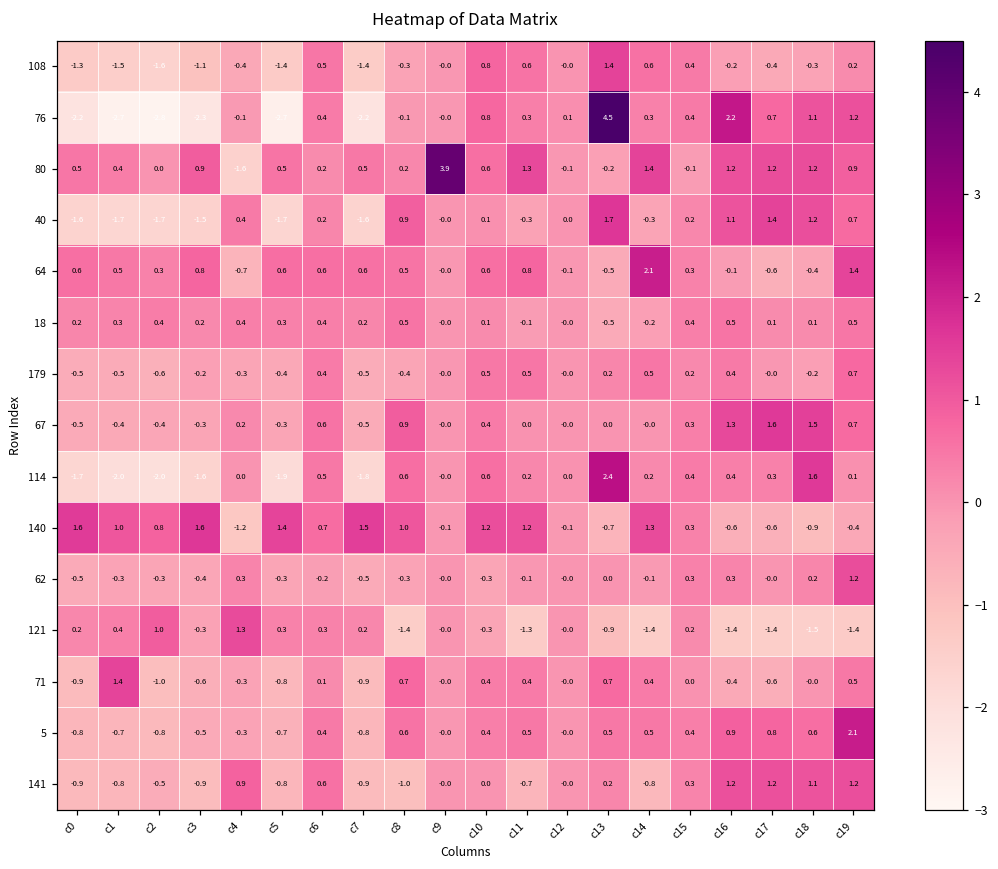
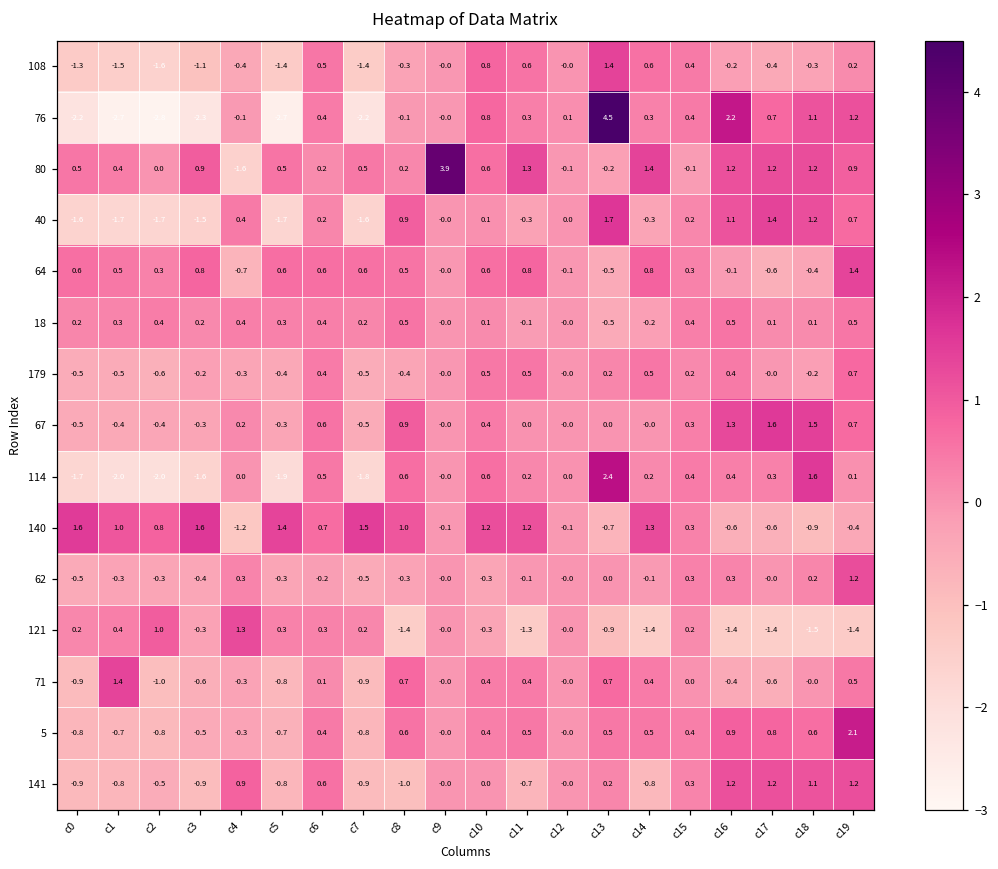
64, c14: 2.1 -> 0.8
